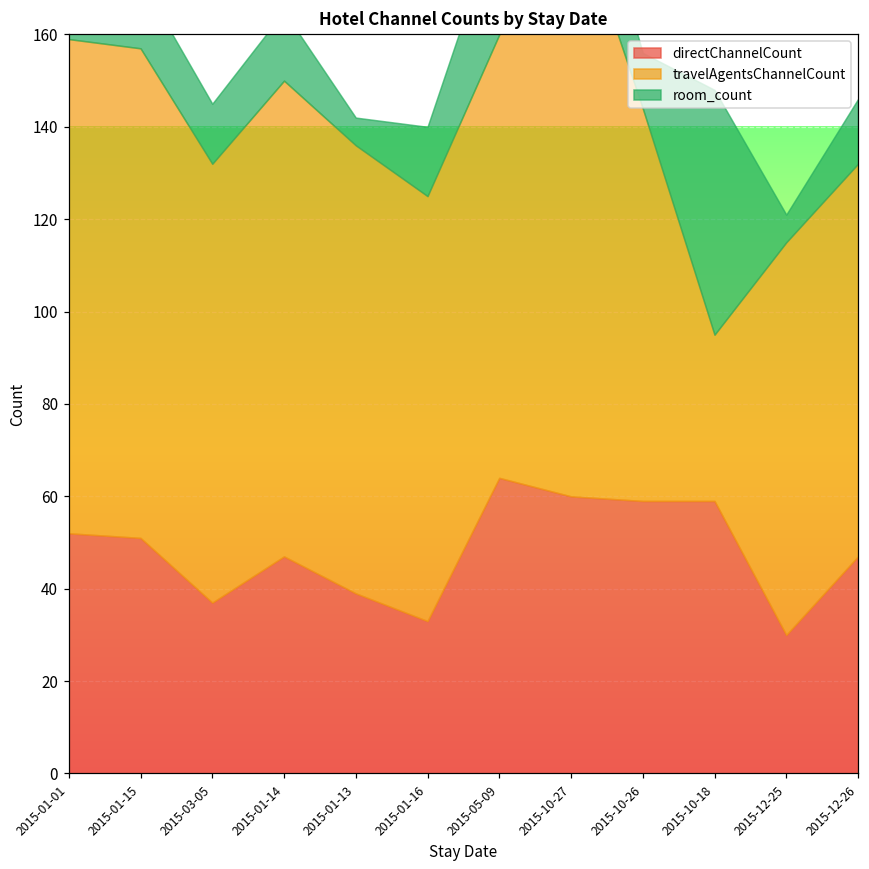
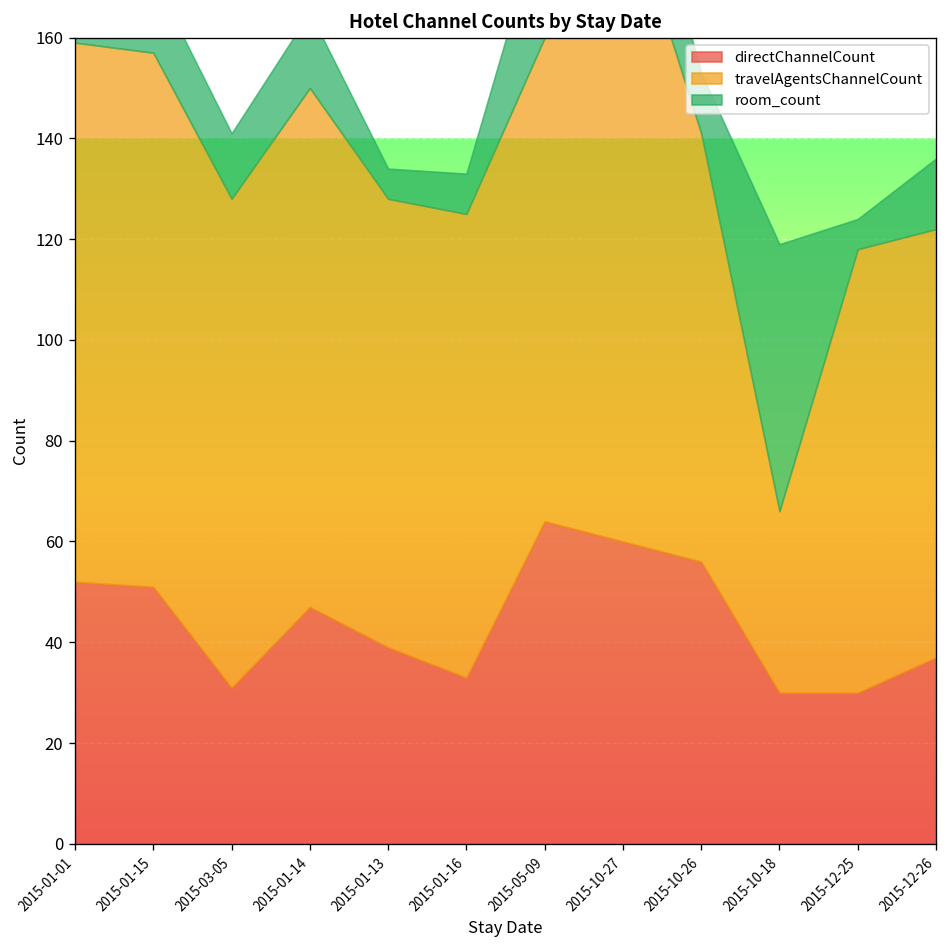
directChannelCount, 2015-03-05: 37 -> 31
travelAgentsChannelCount, 2015-03-05: 95 -> 97
travelAgentsChannelCount, 2015-01-13: 97 -> 89
room_count, 2015-01-16: 15 -> 8
directChannelCount, 2015-10-26: 59 -> 56
directChannelCount, 2015-10-18: 59 -> 30
travelAgentsChannelCount, 2015-12-25: 85 -> 88
directChannelCount, 2015-12-26: 47 -> 37
